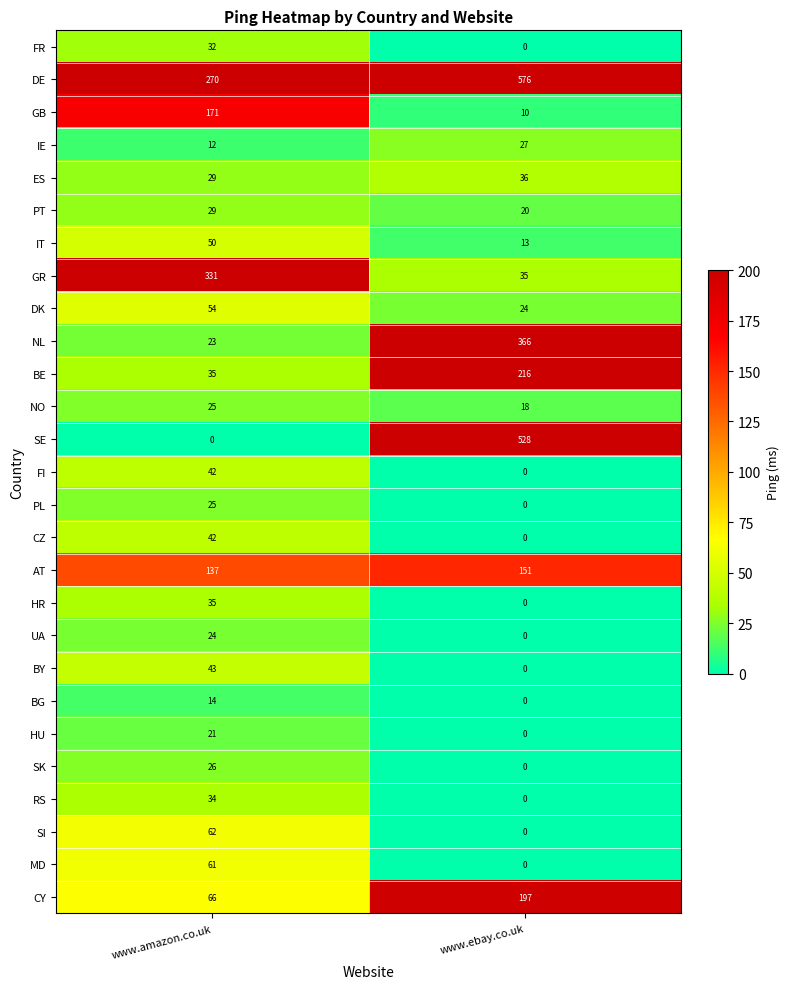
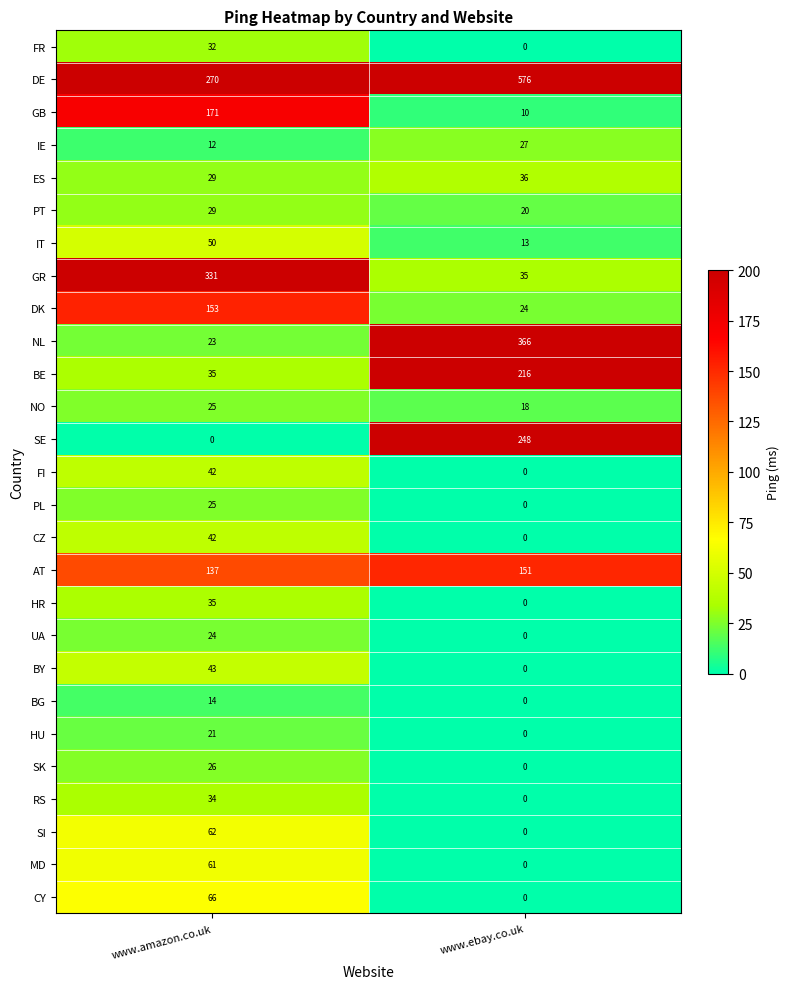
DK, www.amazon.co.uk: 54 -> 153
SE, www.ebay.co.uk: 528 -> 248
CY, www.ebay.co.uk: 197 -> 0
